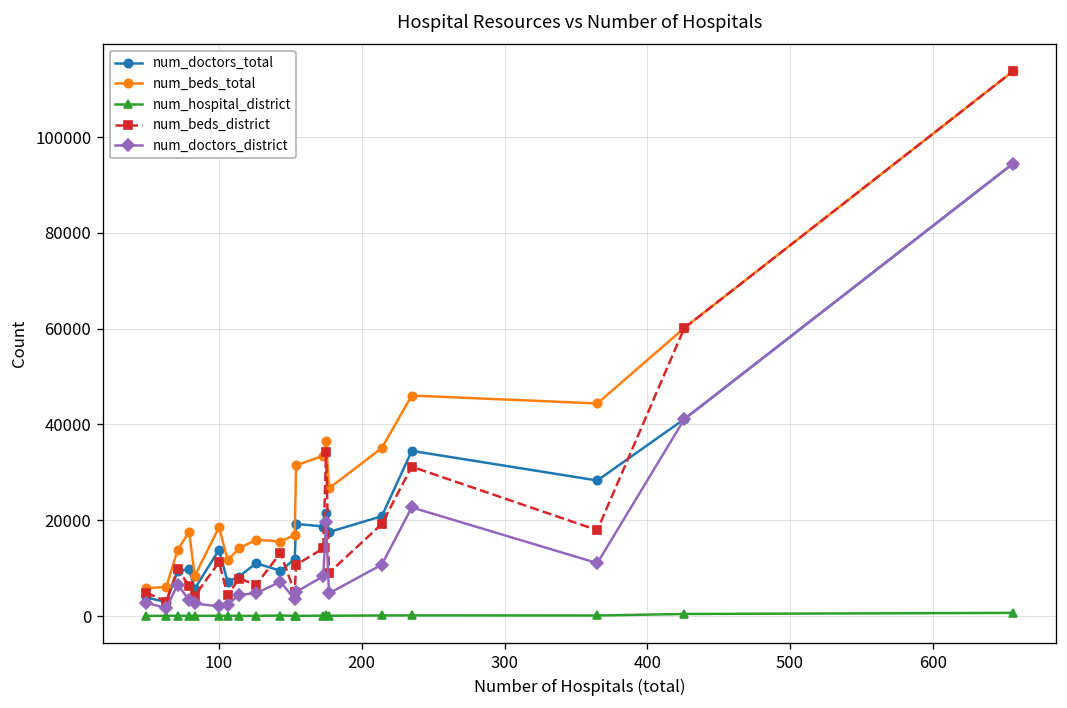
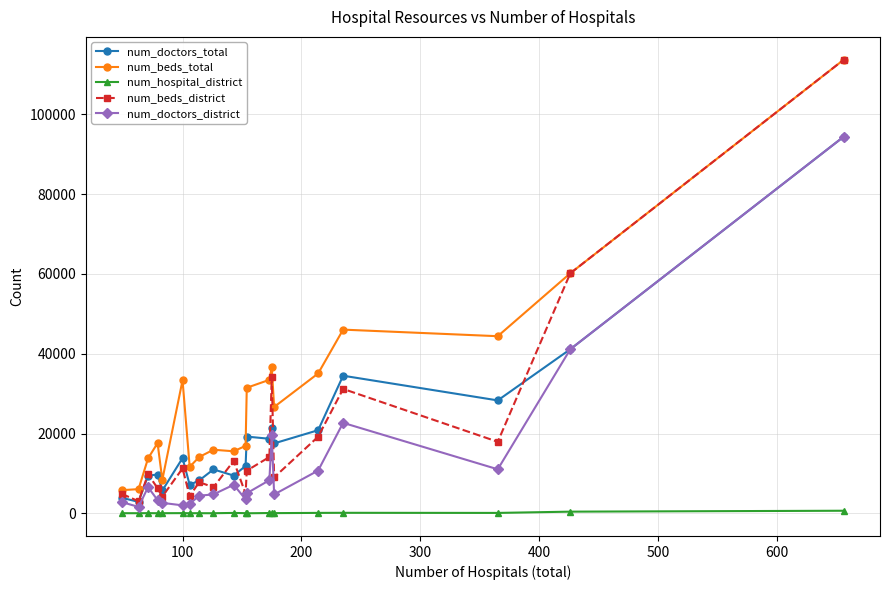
num_beds_total, 100: 19000 -> 33000
